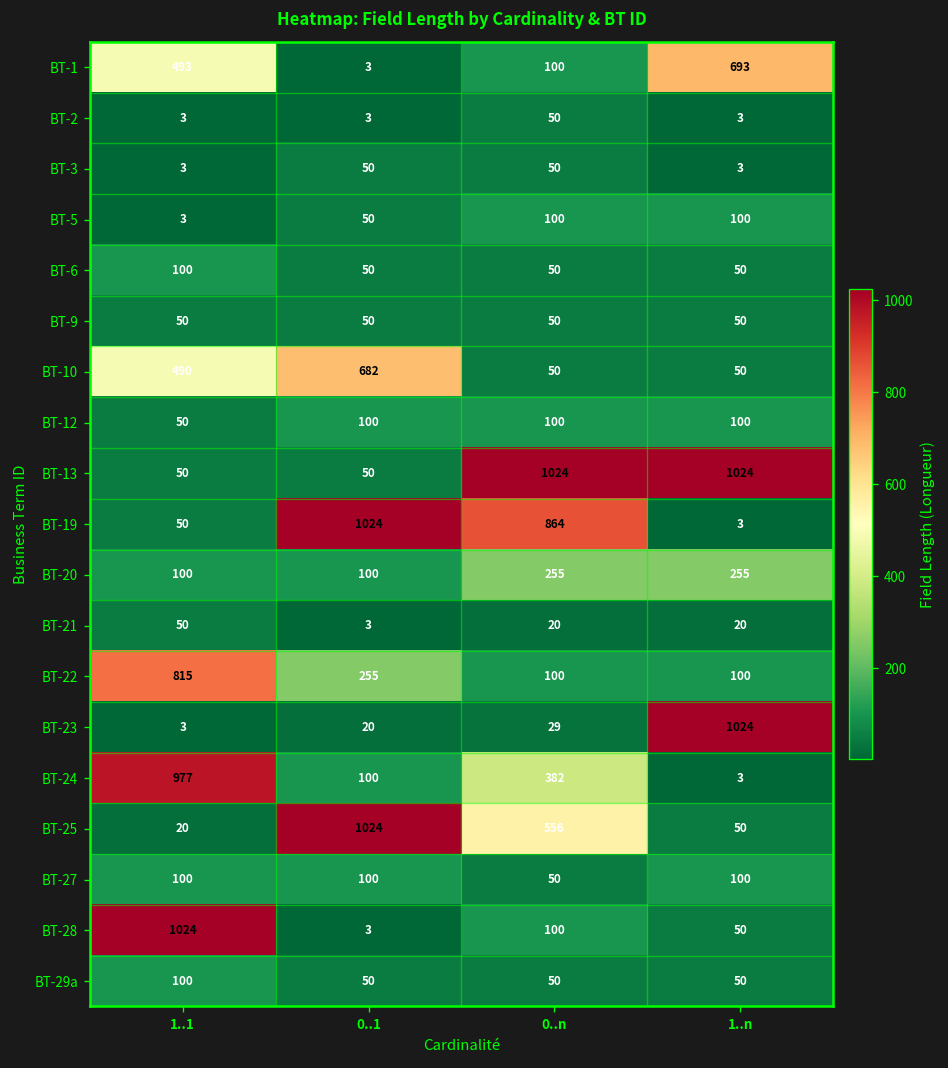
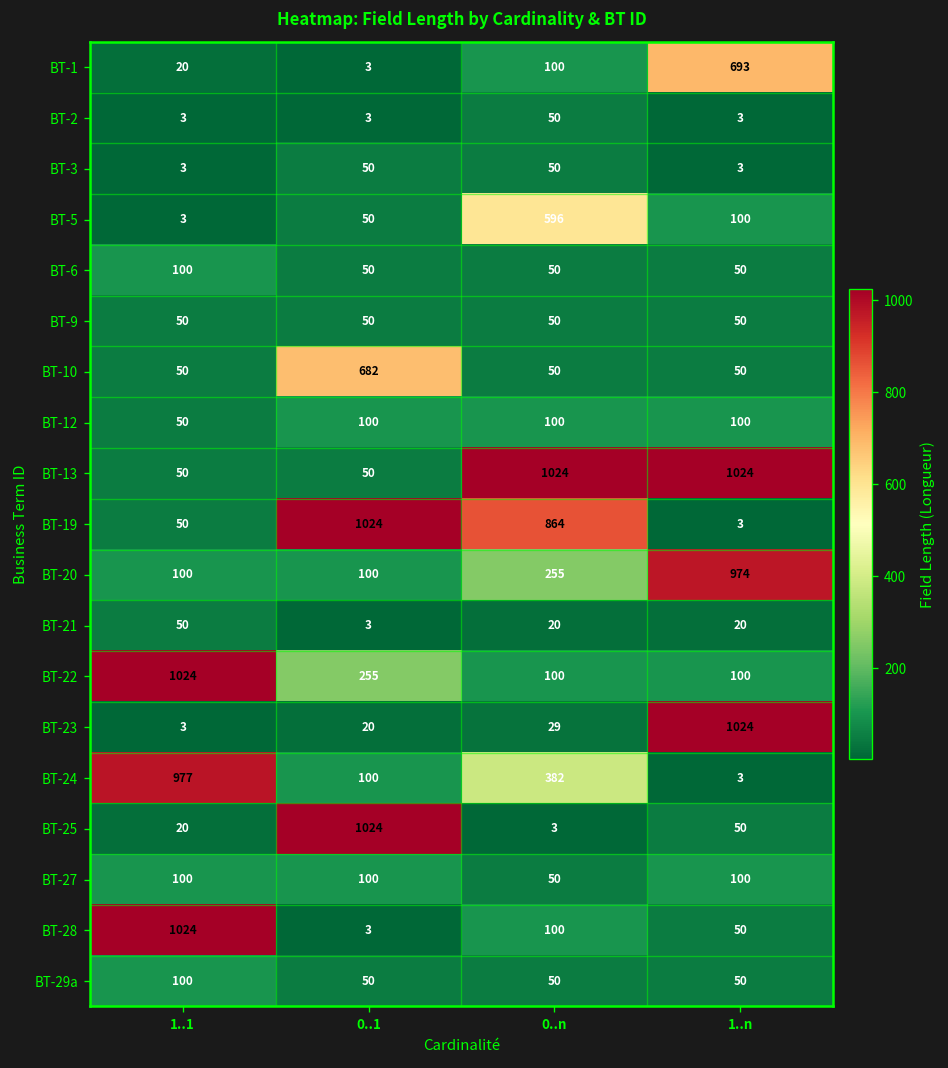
BT-1, 1..1: 493 -> 20
BT-5, 0..n: 100 -> 596
BT-10, 1..1: 490 -> 50
BT-20, 1..n: 255 -> 974
BT-22, 1..1: 815 -> 1024
BT-25, 0..n: 556 -> 3
